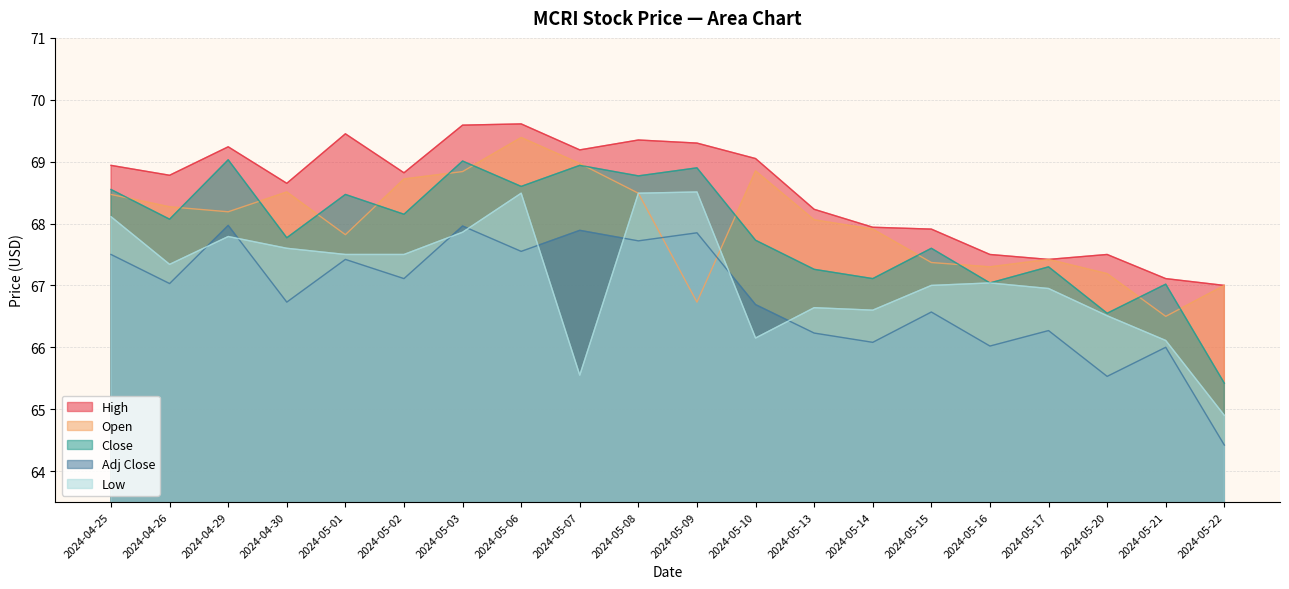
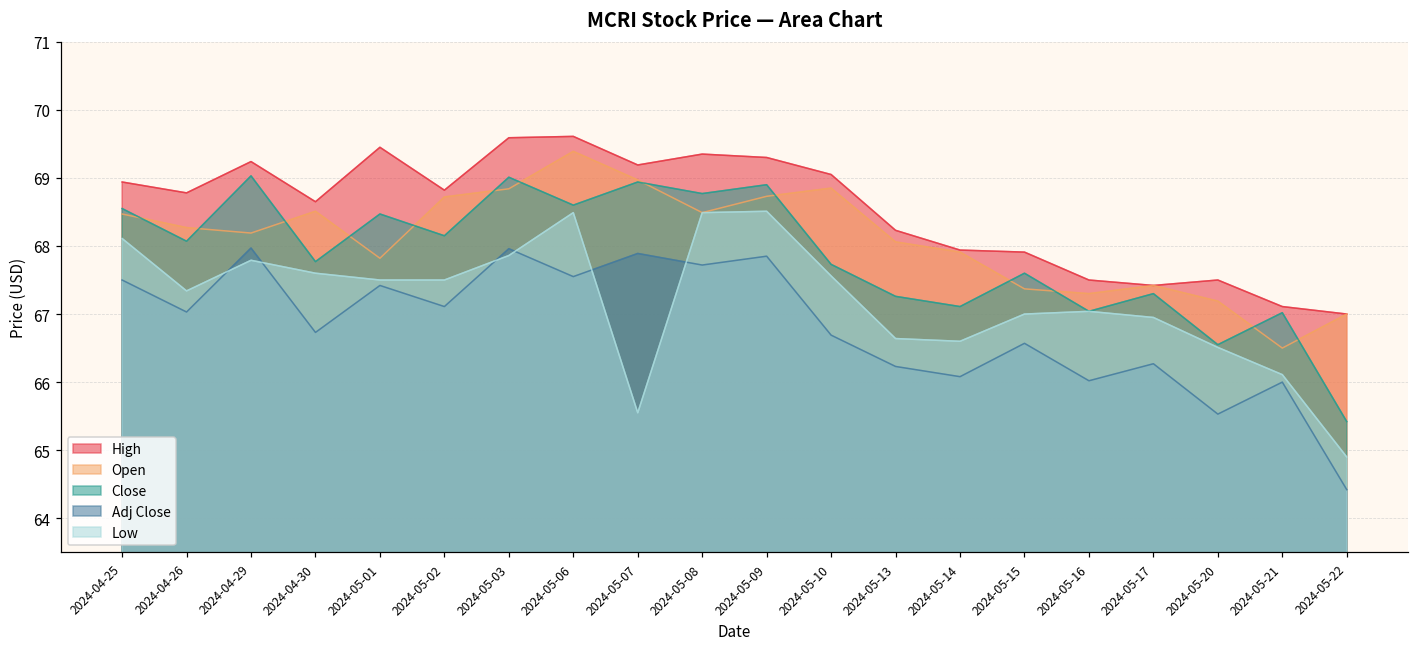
Open, 2024-05-09: 66.7 -> 68.7
Low, 2024-05-10: 66.2 -> 67.6
